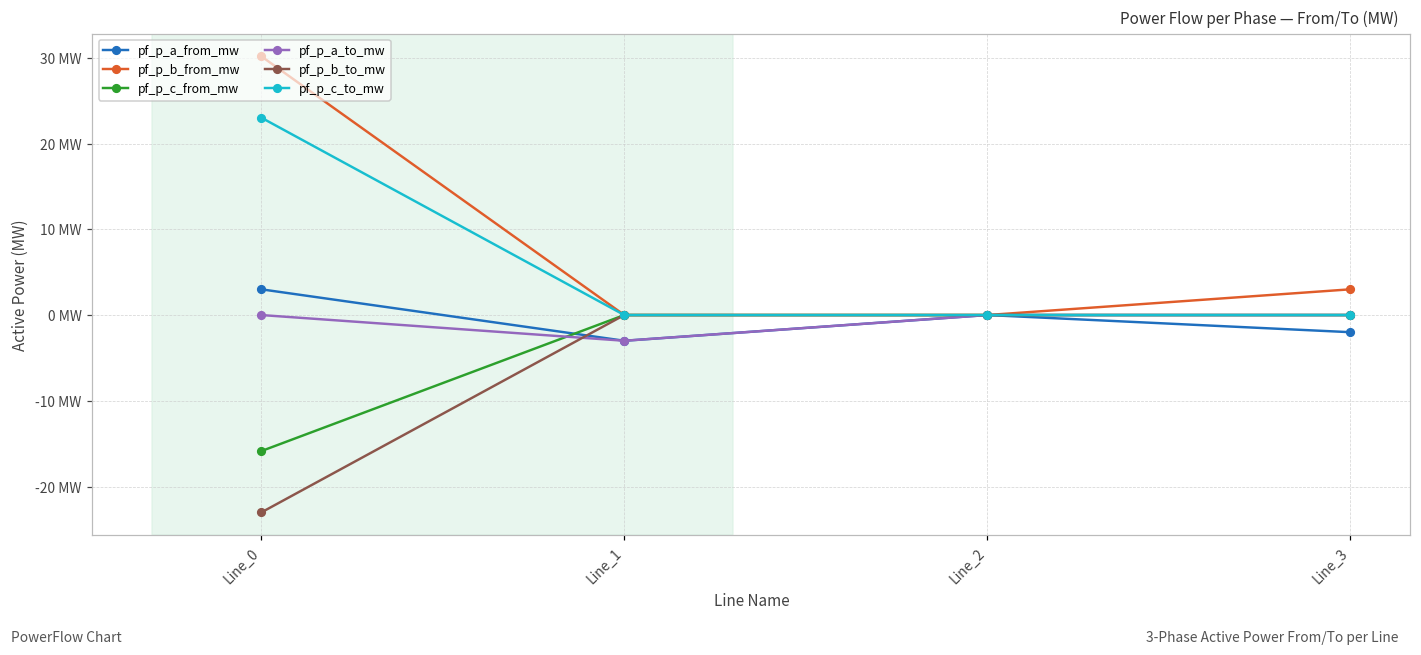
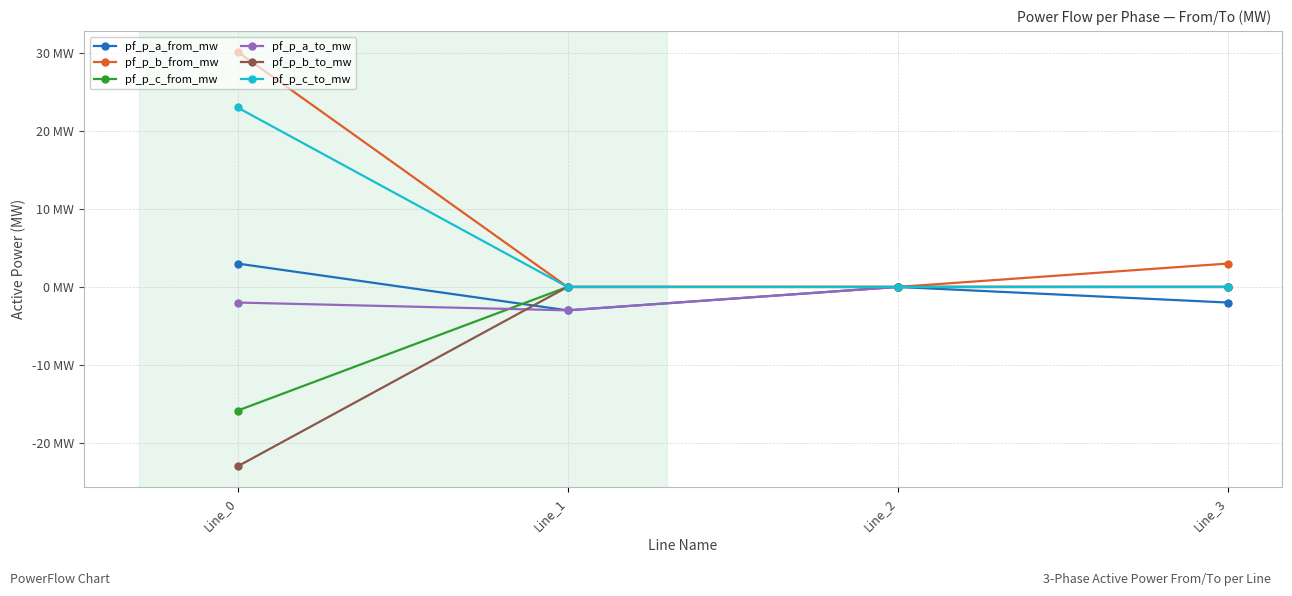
pf_p_a_to_mw, Line_0: 0 MW -> -2 MW
